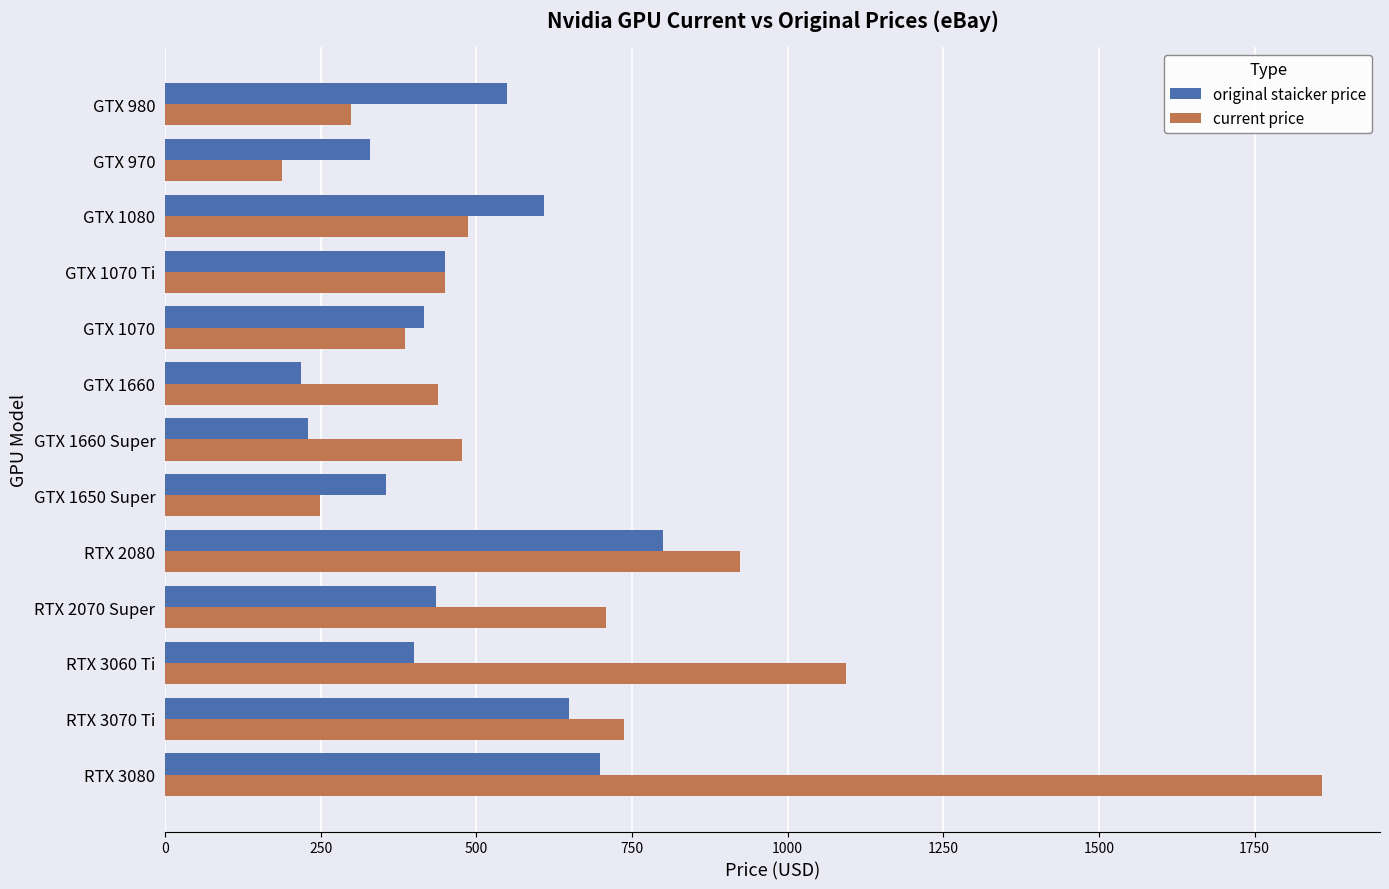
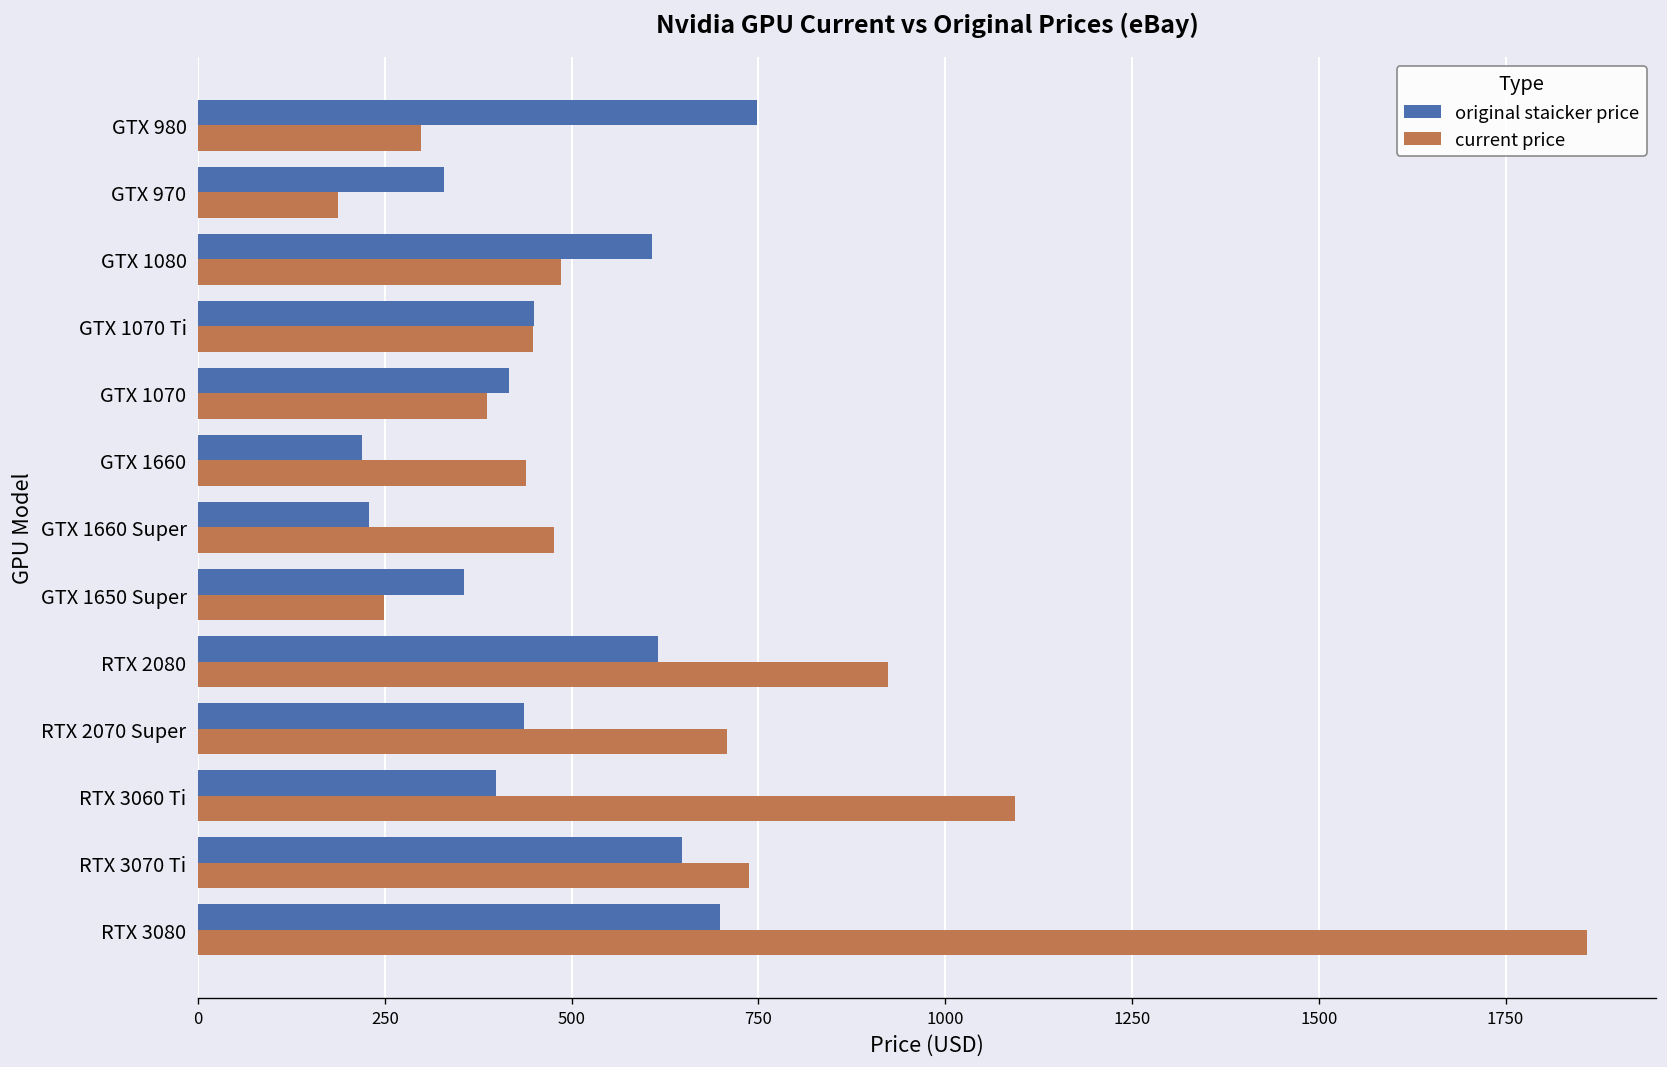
original staicker price, GTX 980: 550 -> 750
original staicker price, RTX 2080: 800 -> 620
